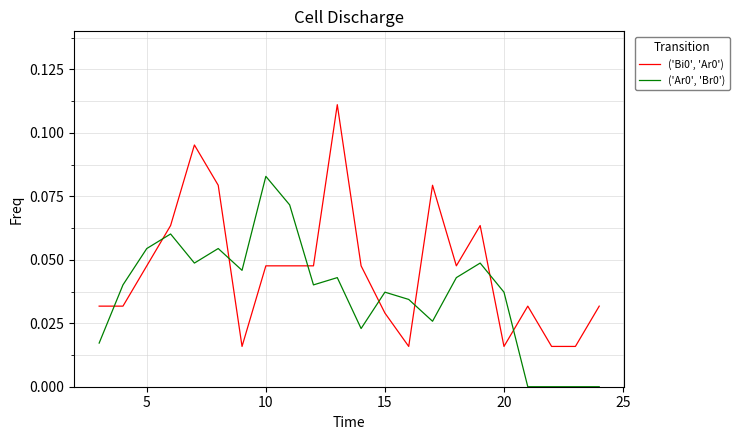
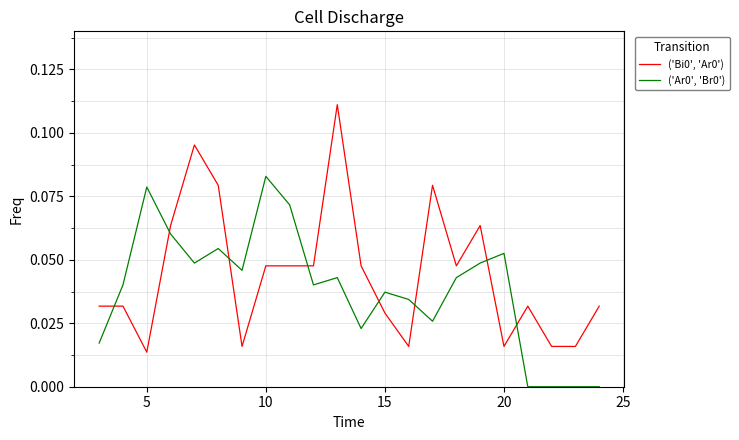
('Bi0', 'Ar0'), 5: 0.048 -> 0.014
('Ar0', 'Br0'), 5: 0.054 -> 0.079
('Ar0', 'Br0'), 20: 0.037 -> 0.053
